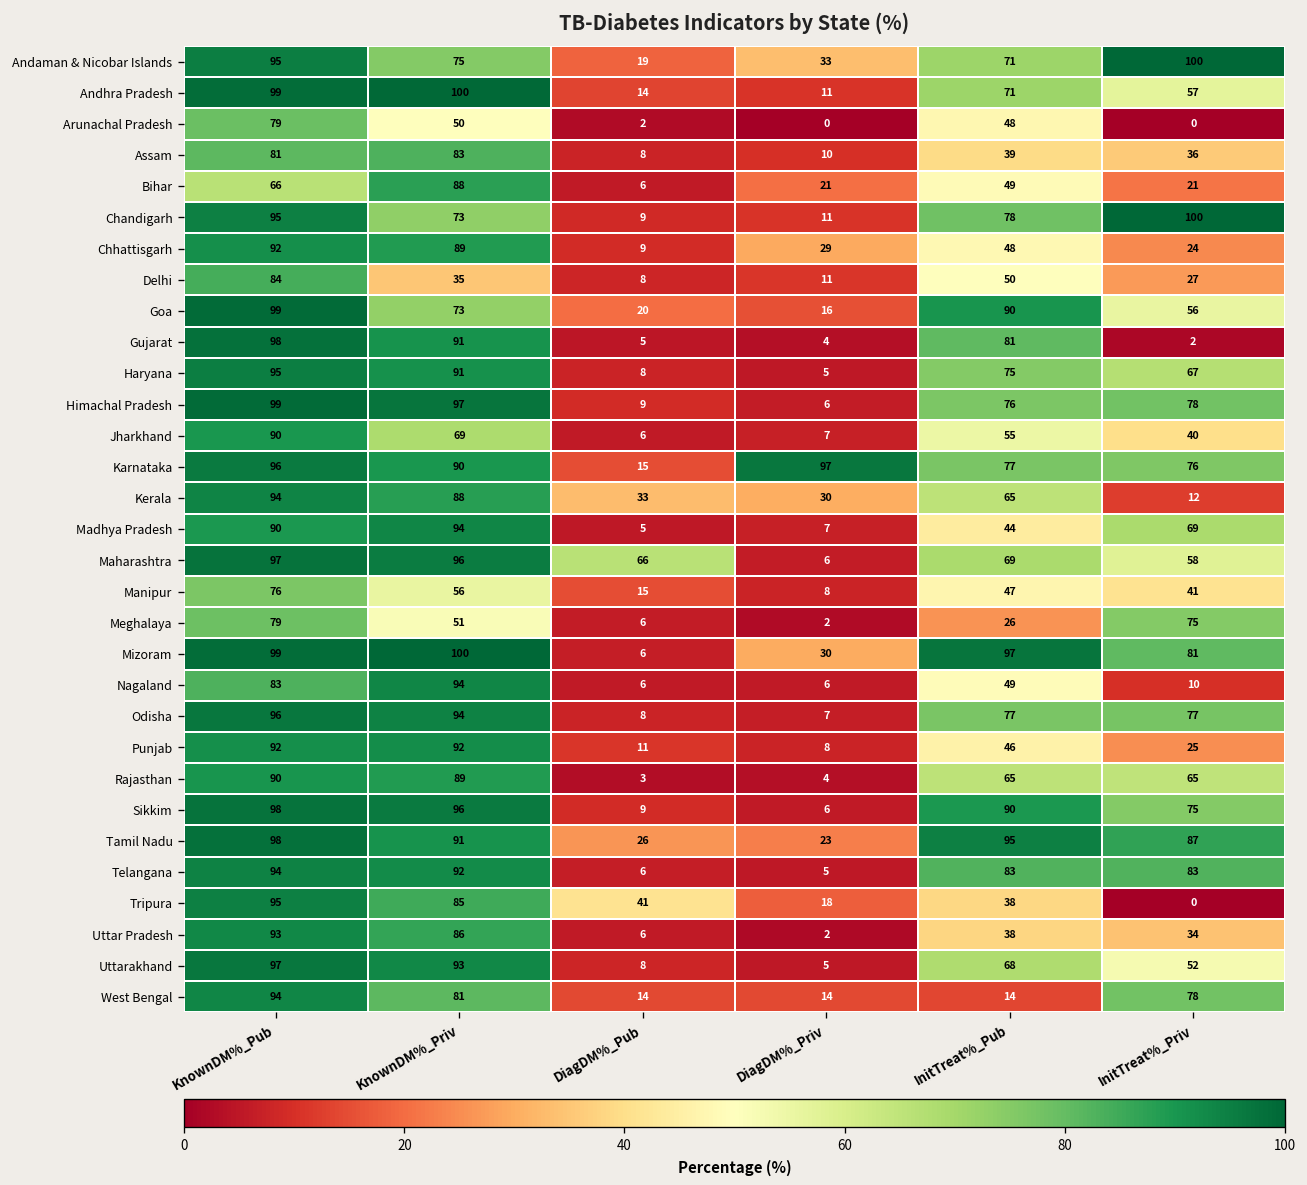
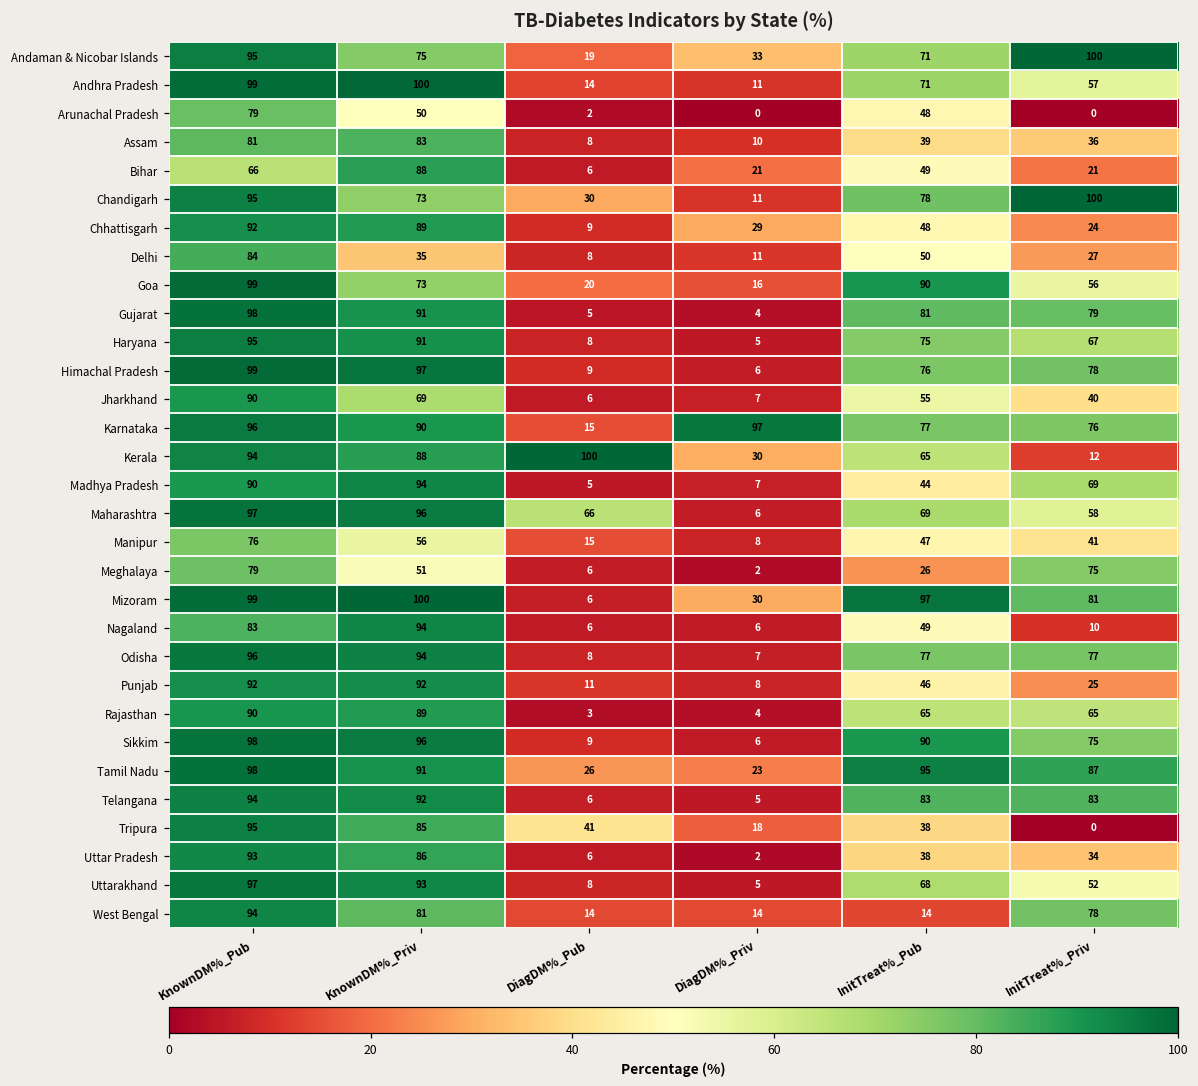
Chandigarh, DiagDM%_Pub: 9 -> 30
Gujarat, InitTreat%_Priv: 2 -> 79
Kerala, DiagDM%_Pub: 33 -> 100
